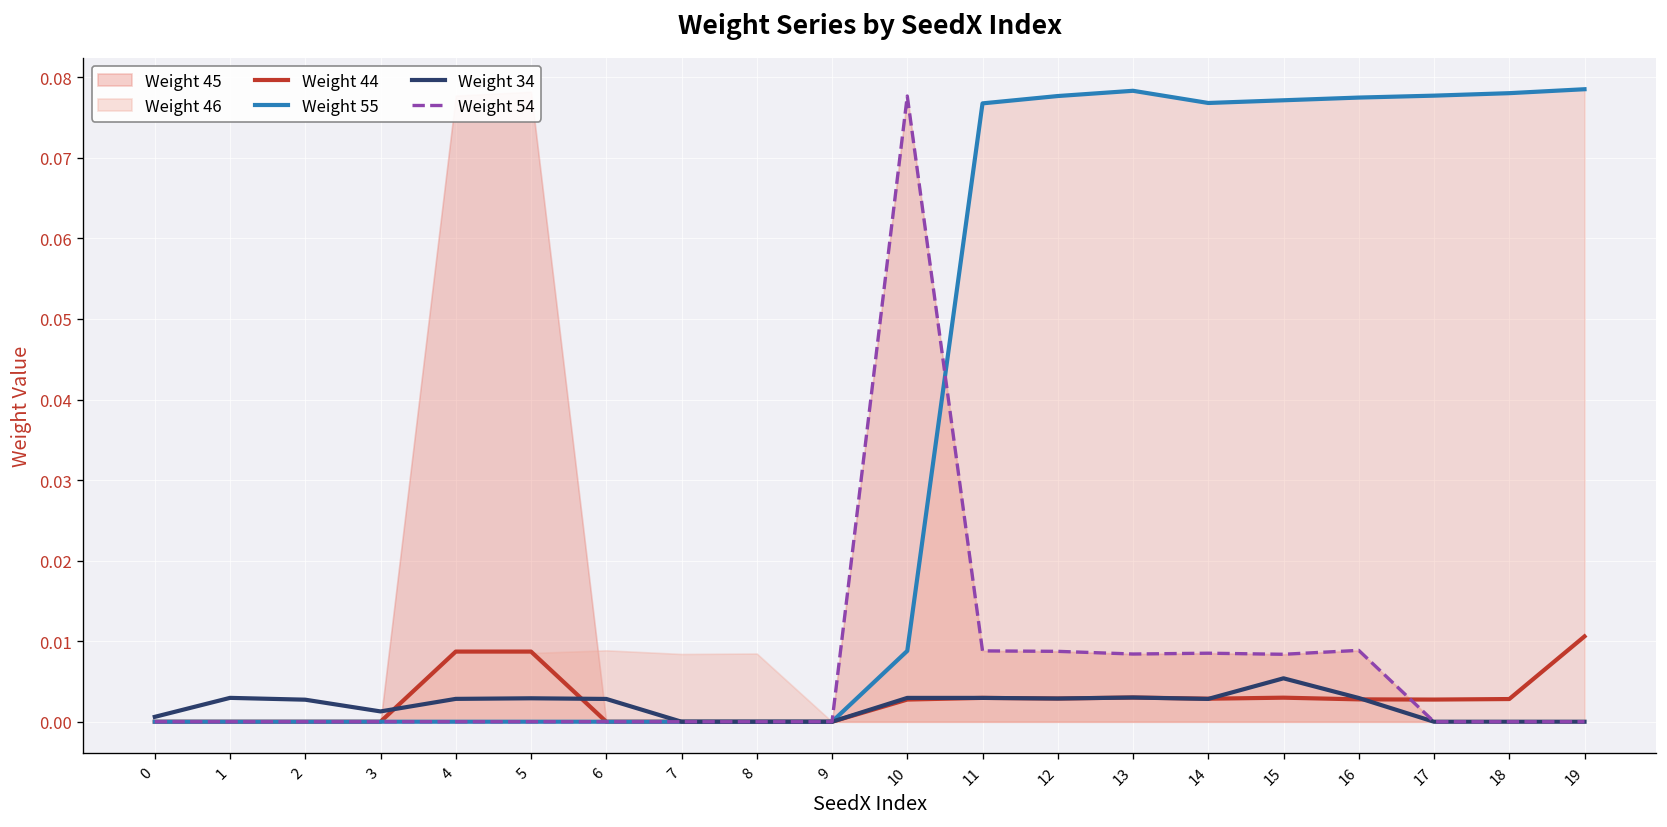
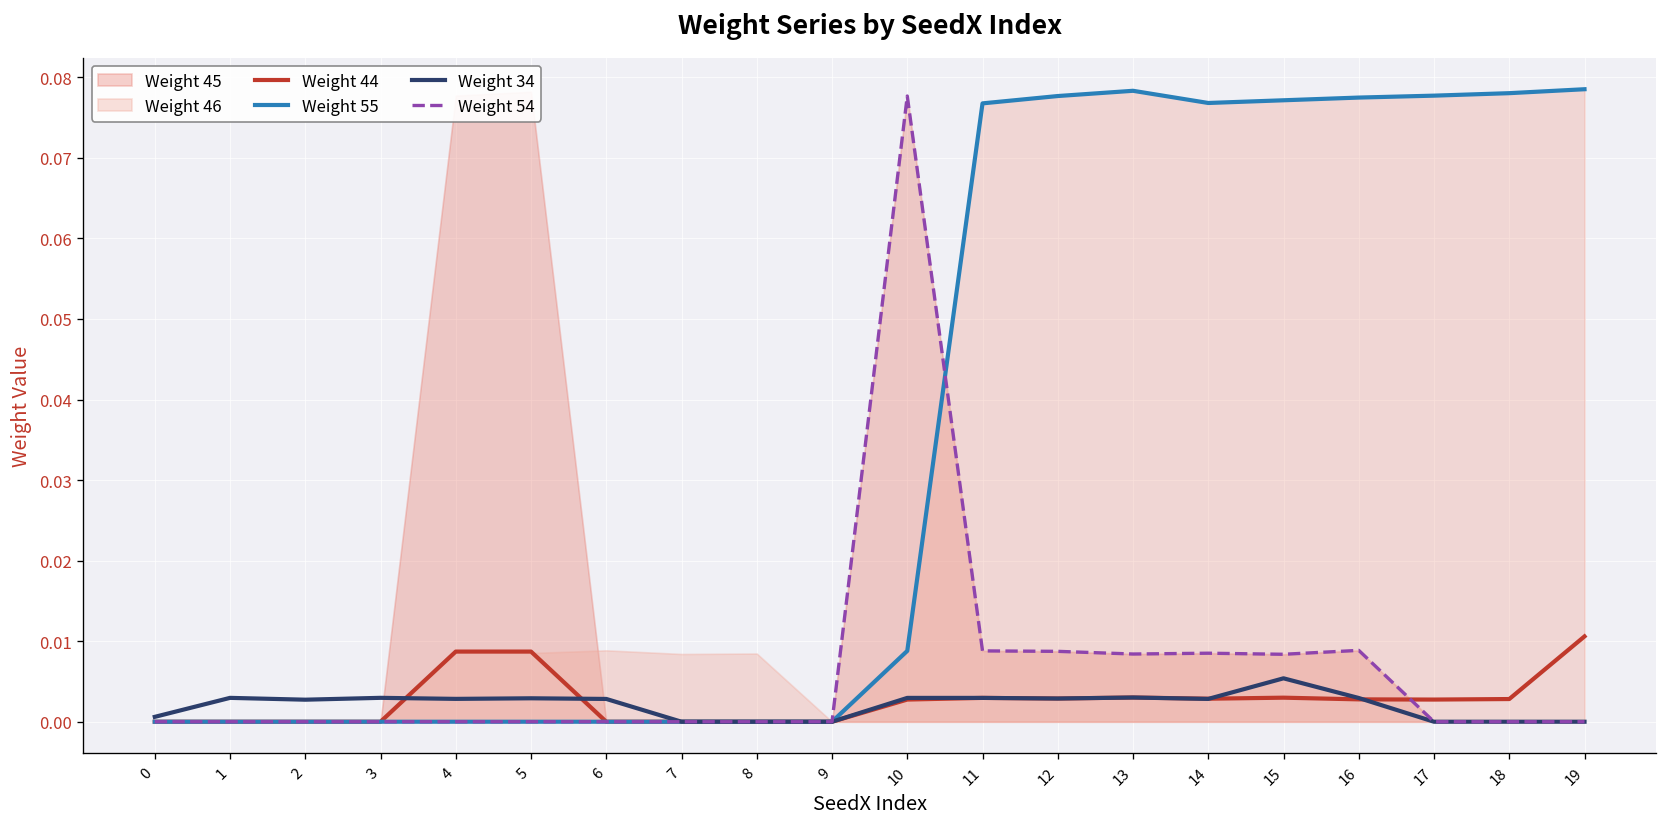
Weight 34, 3: 0.001 -> 0.003
